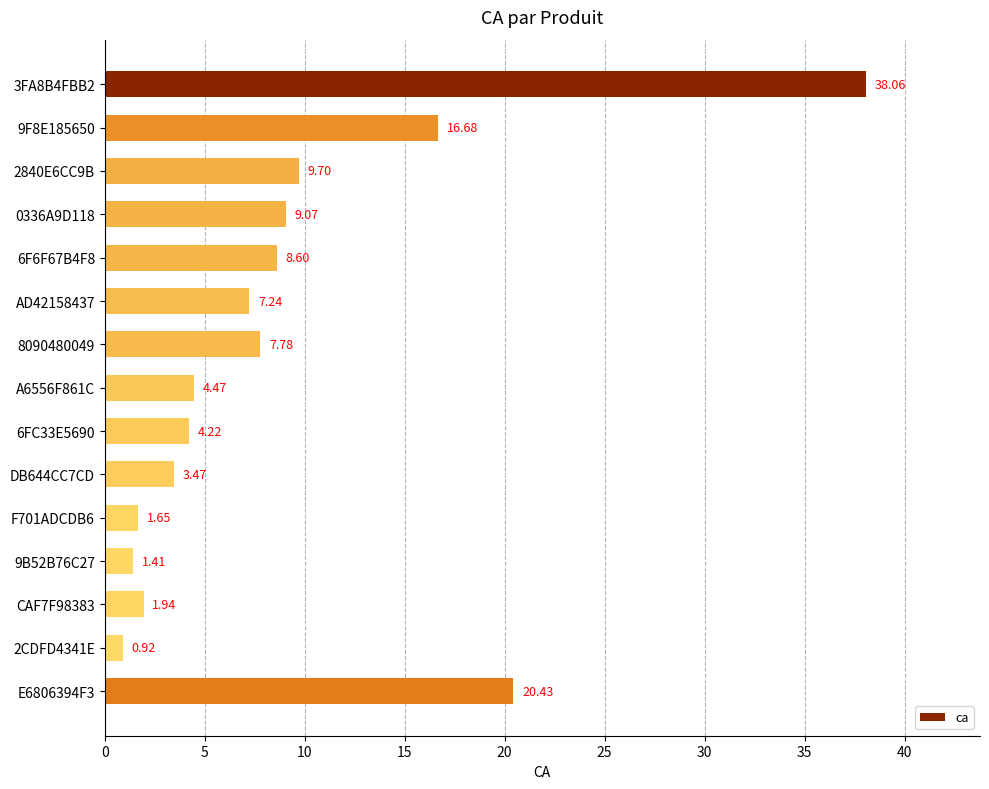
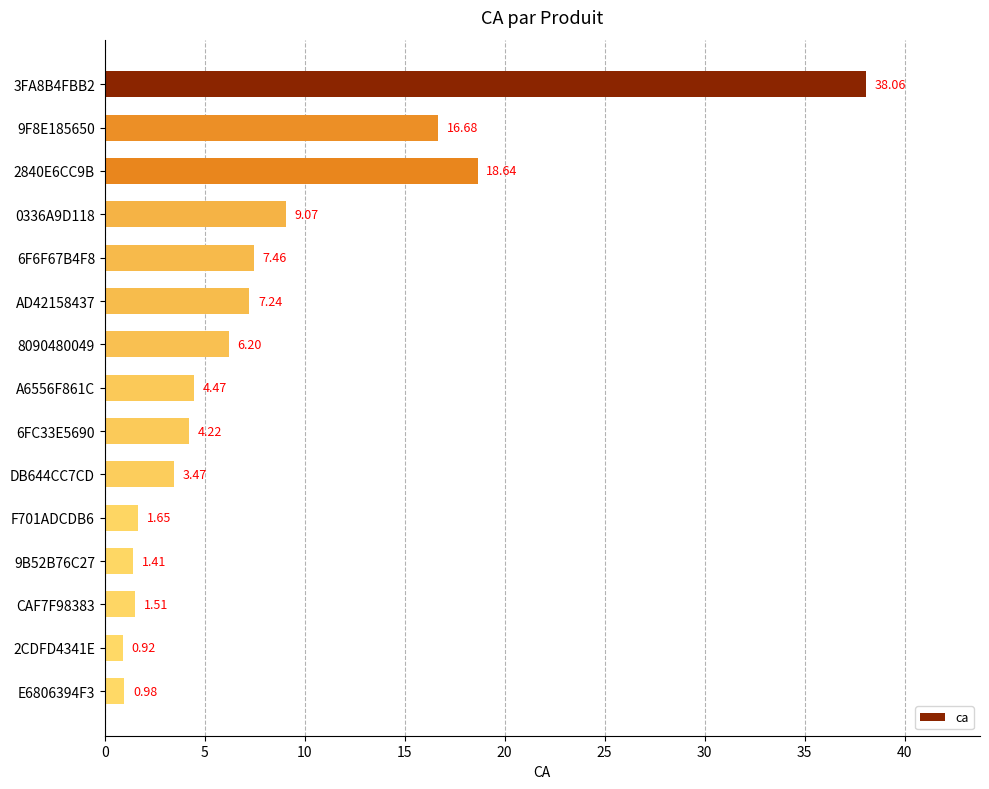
2840E6CC9B: 9.70 -> 18.64
6F6F67B4F8: 8.60 -> 7.46
8090480049: 7.78 -> 6.20
CAF7F98383: 1.94 -> 1.51
E6806394F3: 20.43 -> 0.98
